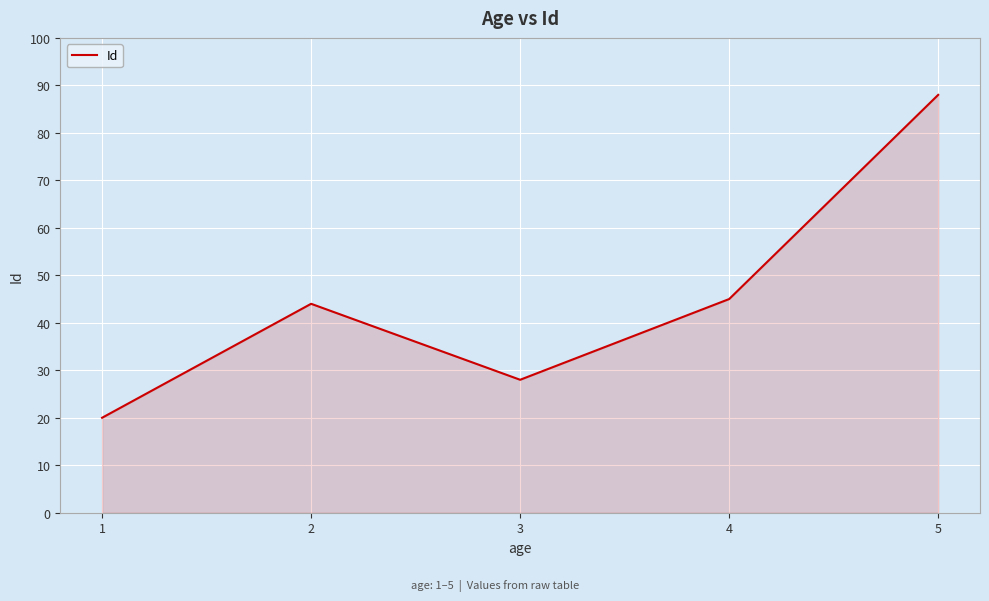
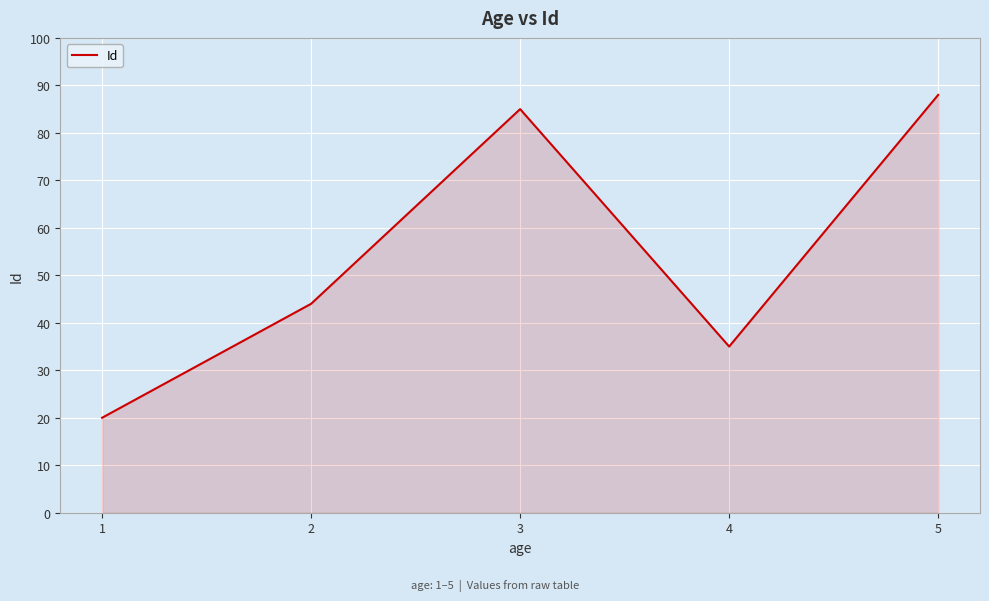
3: 28 -> 85
4: 45 -> 35
